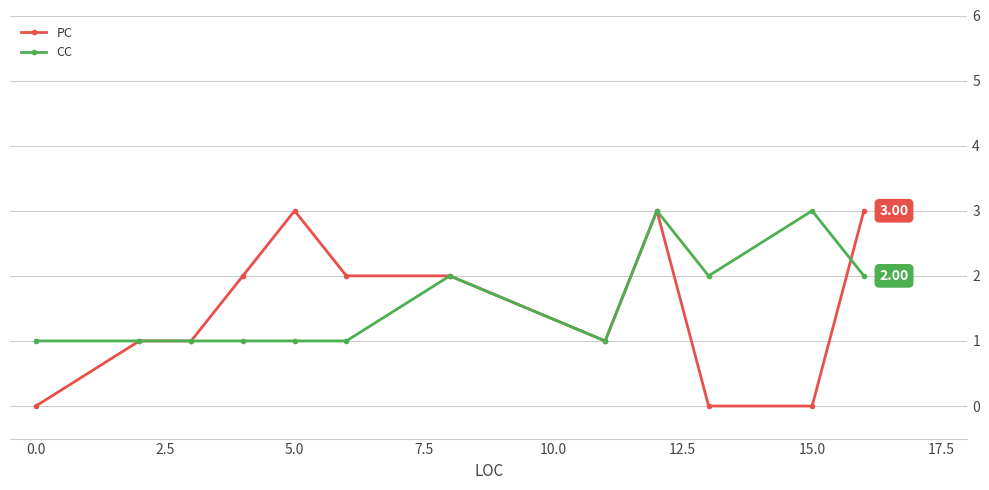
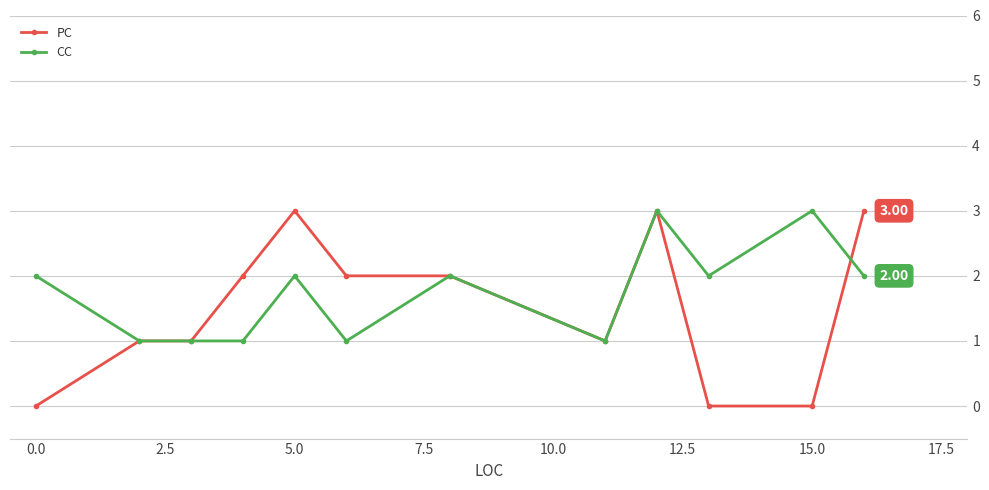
CC, 0.0: 1 -> 2
CC, 5.0: 1 -> 2
